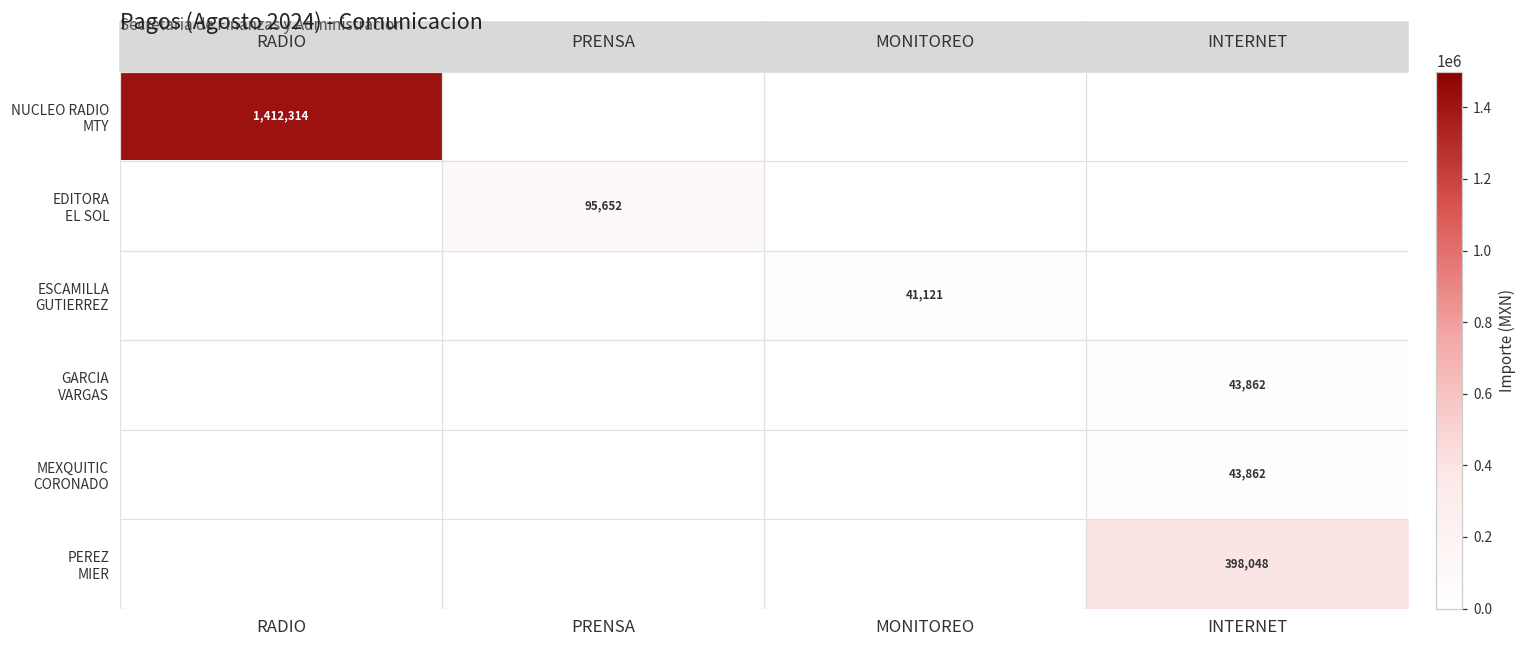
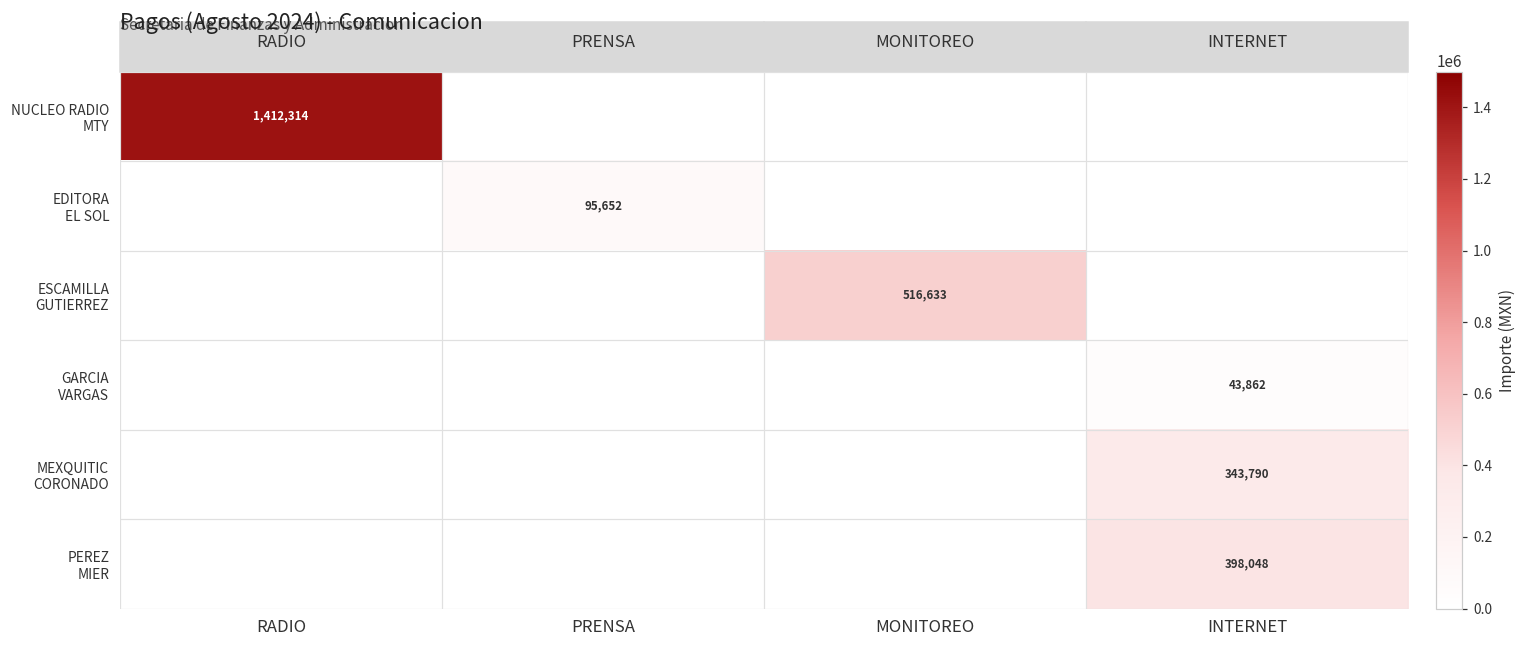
ESCAMILLA GUTIERREZ, MONITOREO: 41,121 -> 516,633
MEXQUITIC CORONADO, INTERNET: 43,862 -> 343,790
